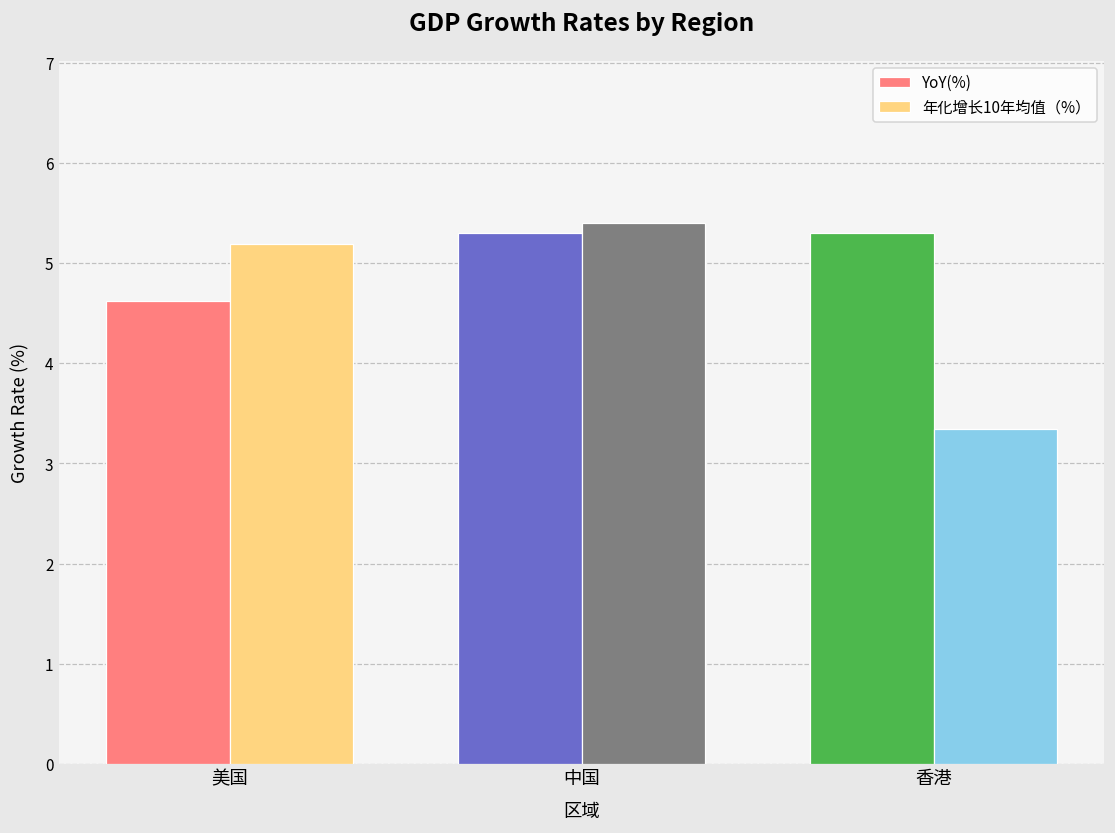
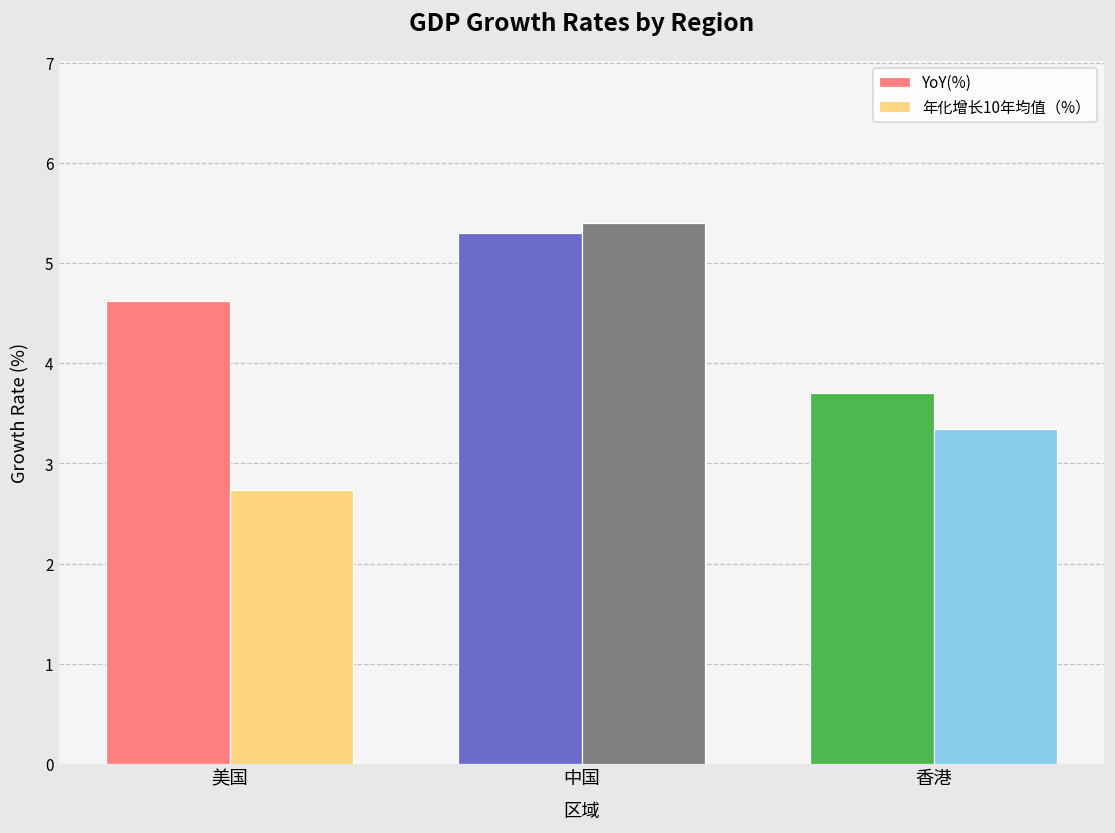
年化增长10年均值（%）, 美国: 5.2 -> 2.7
YoY(%), 香港: 5.3 -> 3.7
